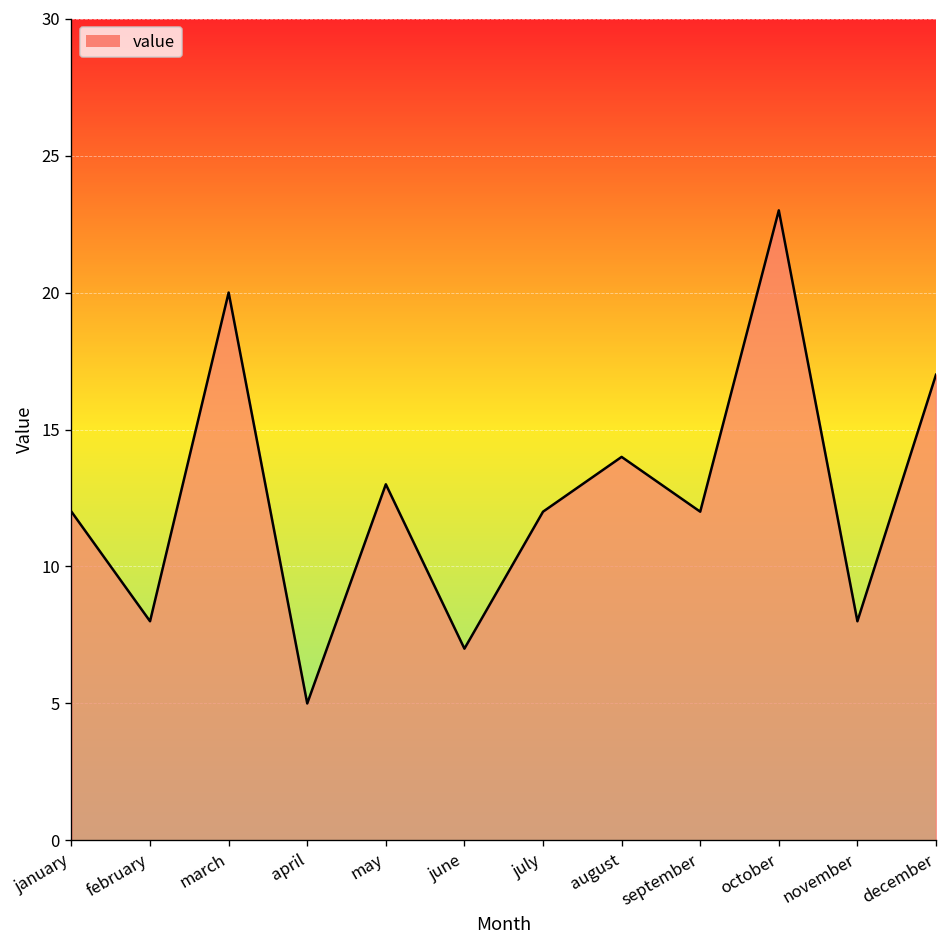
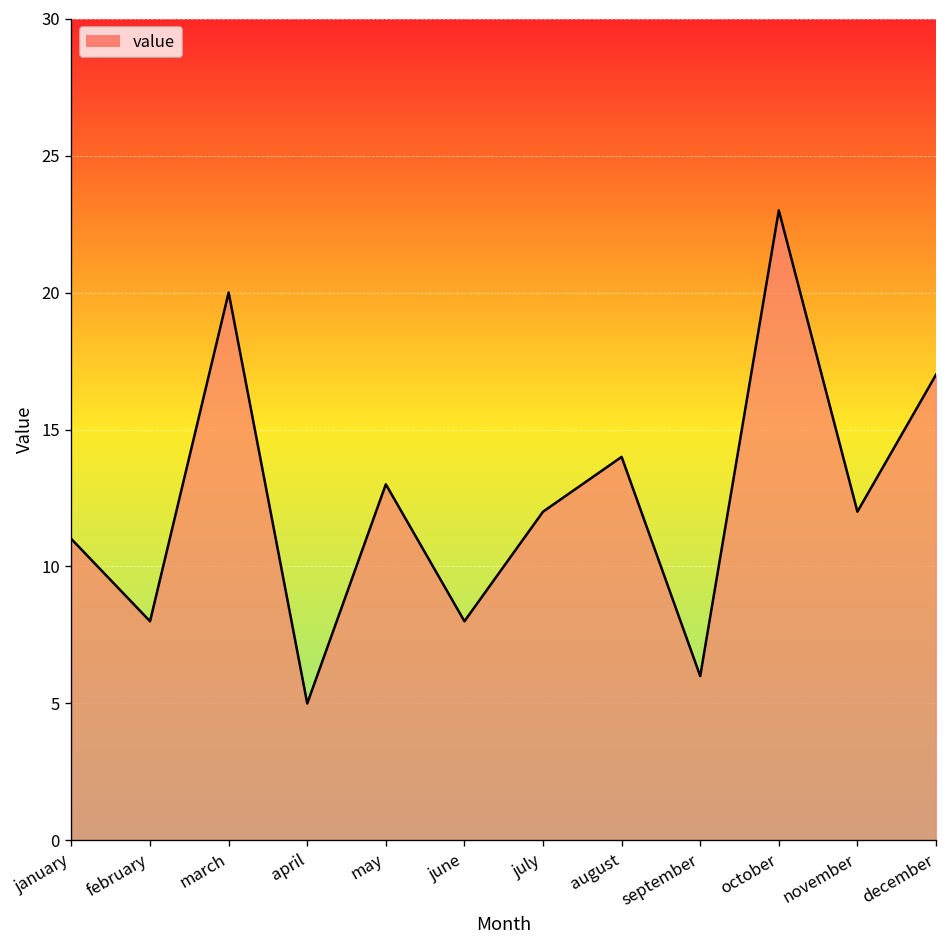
january: 12 -> 11
june: 7 -> 8
september: 12 -> 6
november: 8 -> 12
